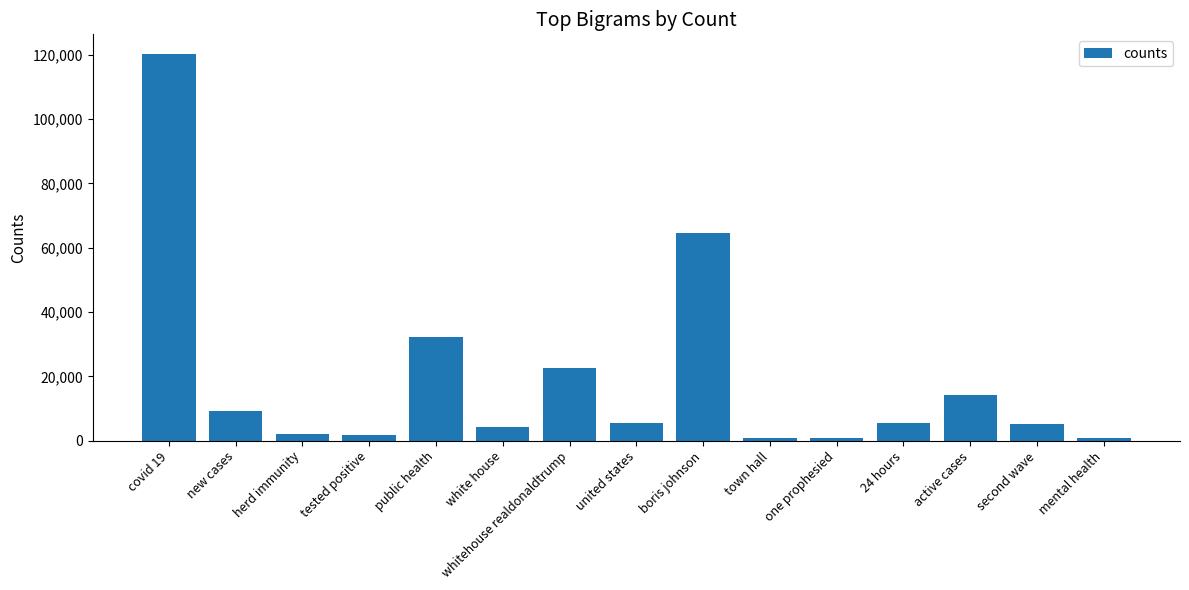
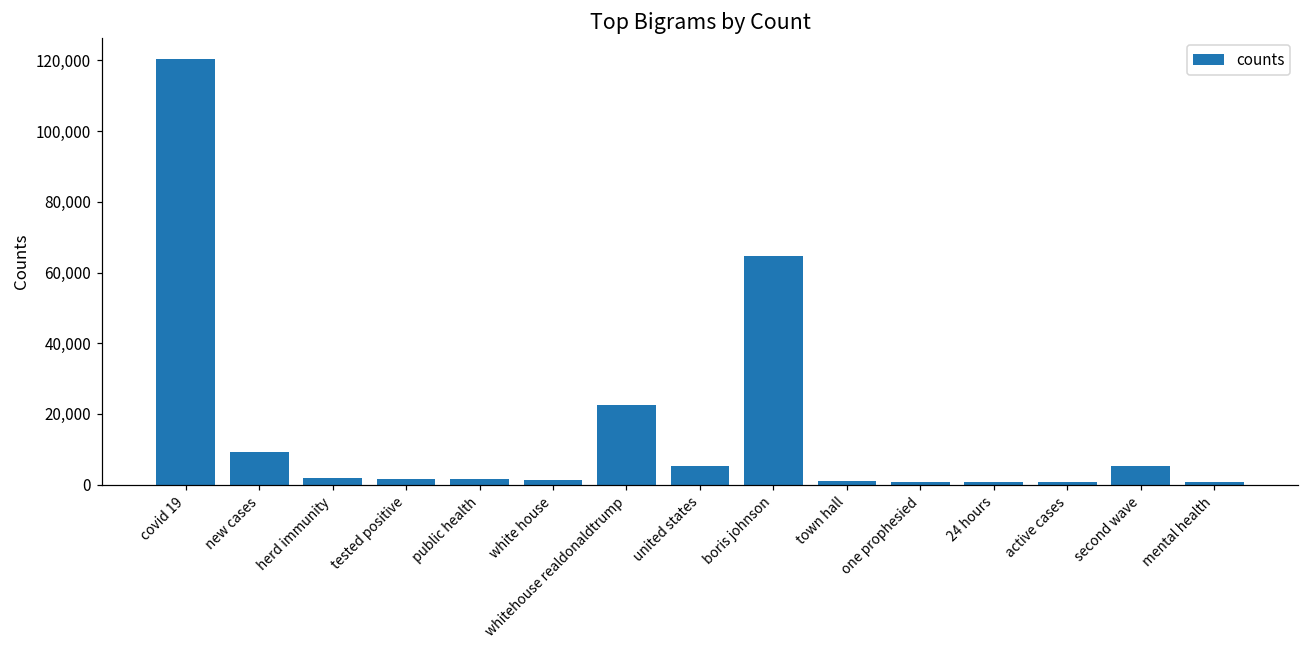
public health: 32,000 -> 2,000
white house: 4,000 -> 1,000
24 hours: 6,000 -> 1,000
active cases: 14,000 -> 1,000
